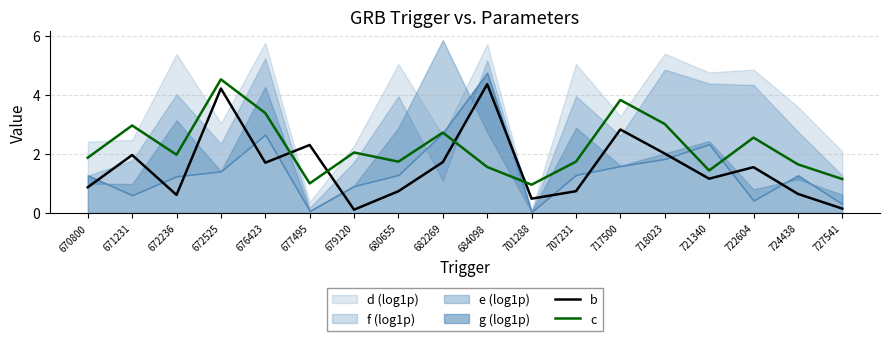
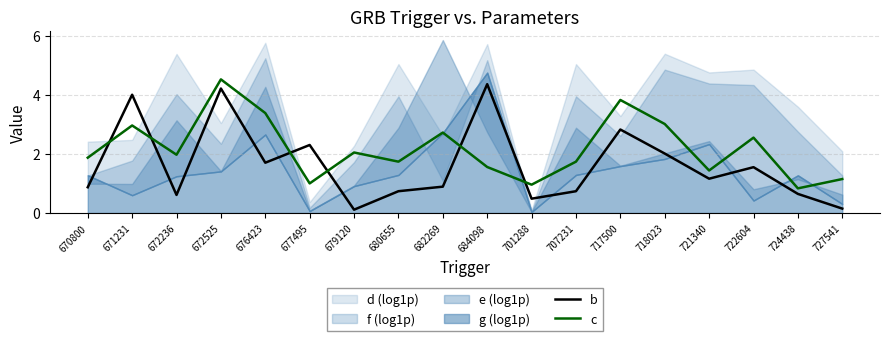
b, 671231: 2.0 -> 4.0
b, 682269: 1.7 -> 0.9
c, 724438: 1.6 -> 0.8
